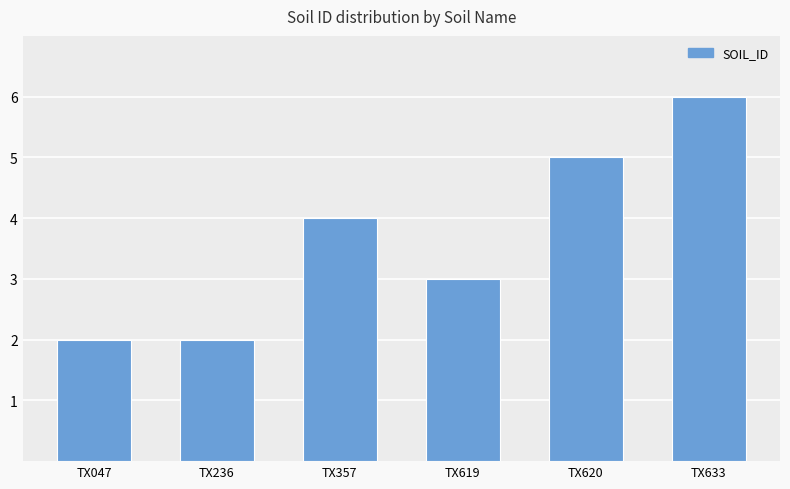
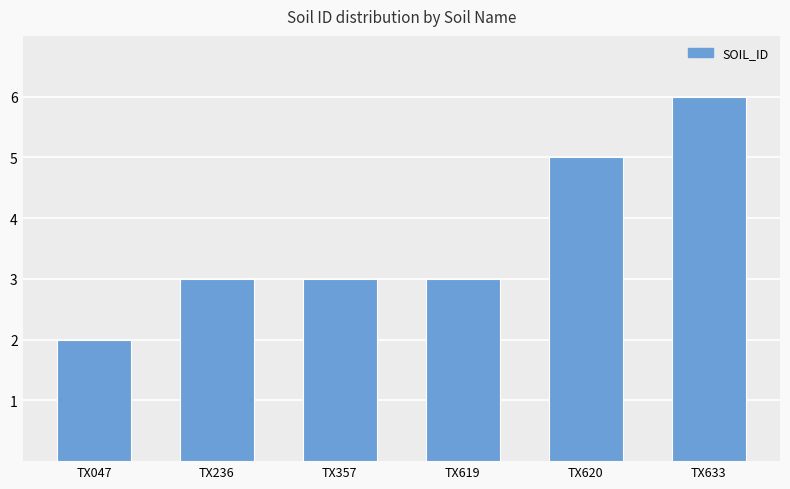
TX236: 2 -> 3
TX357: 4 -> 3
